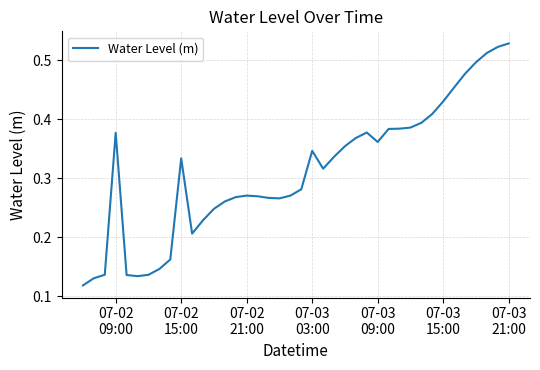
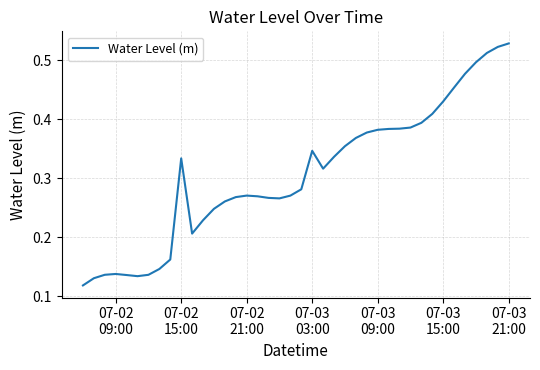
07-02 09:00: 0.38 -> 0.14
07-03 09:00: 0.36 -> 0.38
